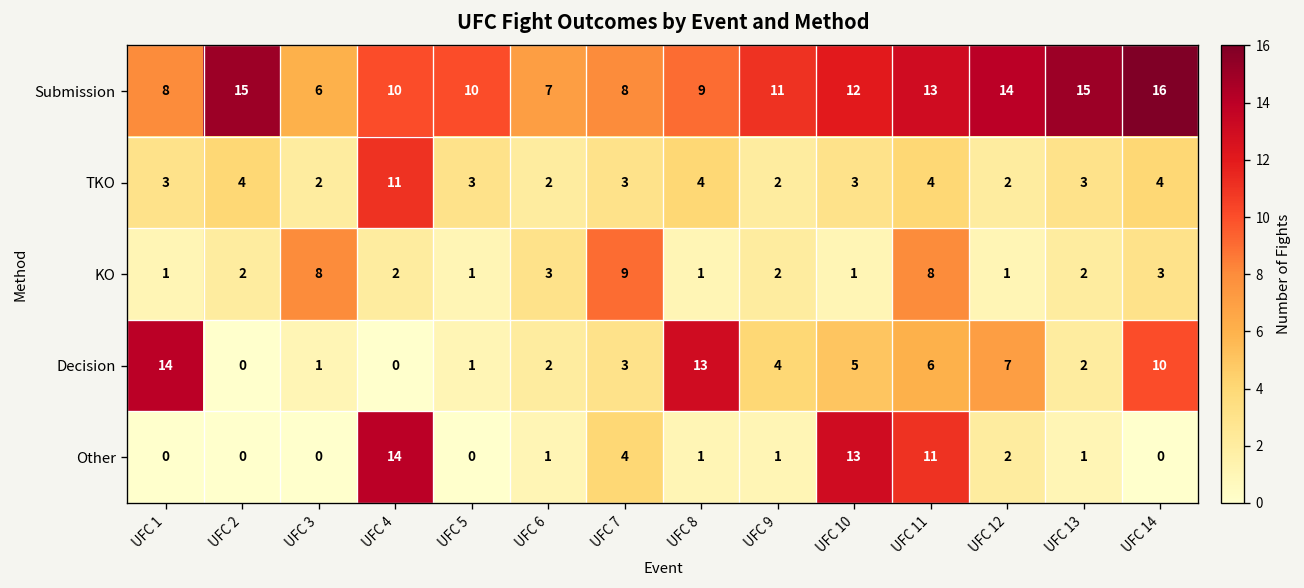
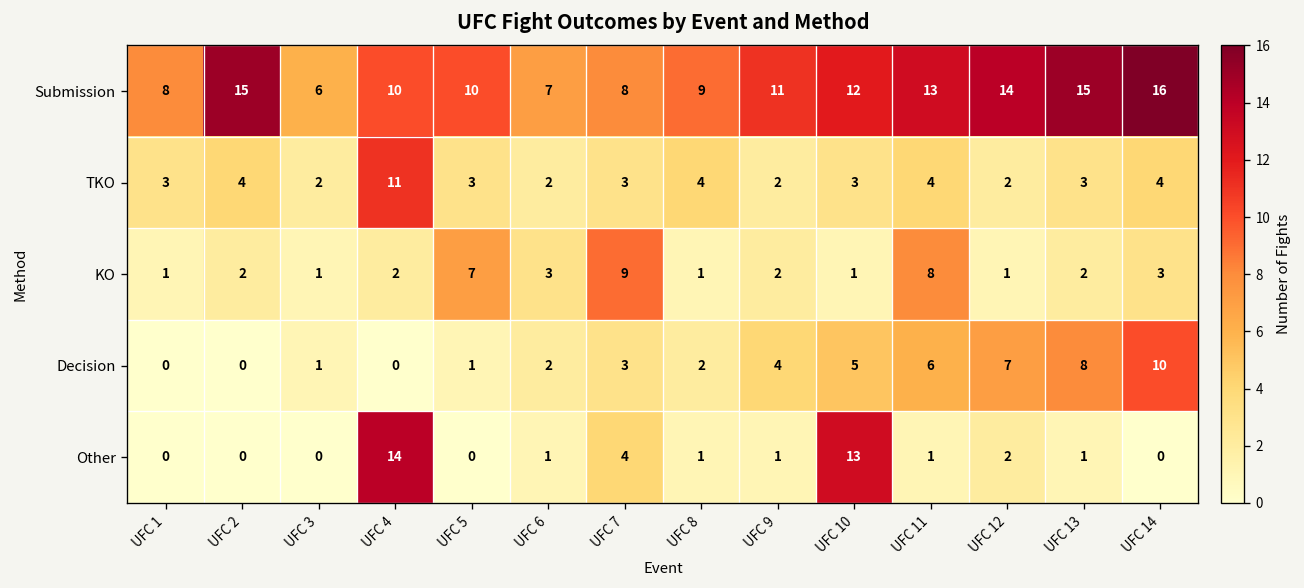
KO, UFC 3: 8 -> 1
KO, UFC 5: 1 -> 7
Decision, UFC 1: 14 -> 0
Decision, UFC 8: 13 -> 2
Decision, UFC 13: 2 -> 8
Other, UFC 11: 11 -> 1
